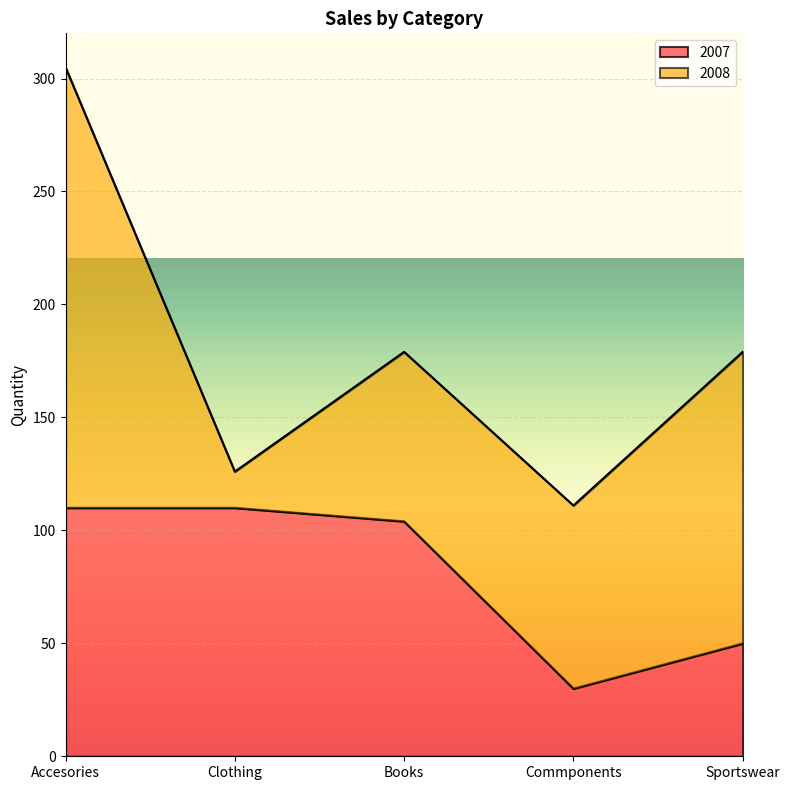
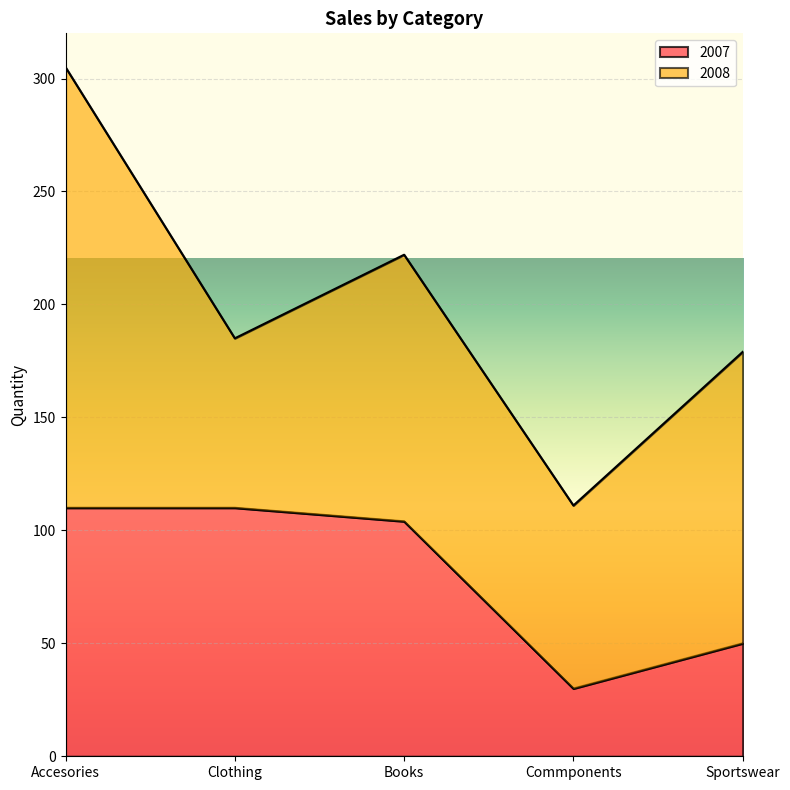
2008, Clothing: 16 -> 75
2008, Books: 75 -> 118
